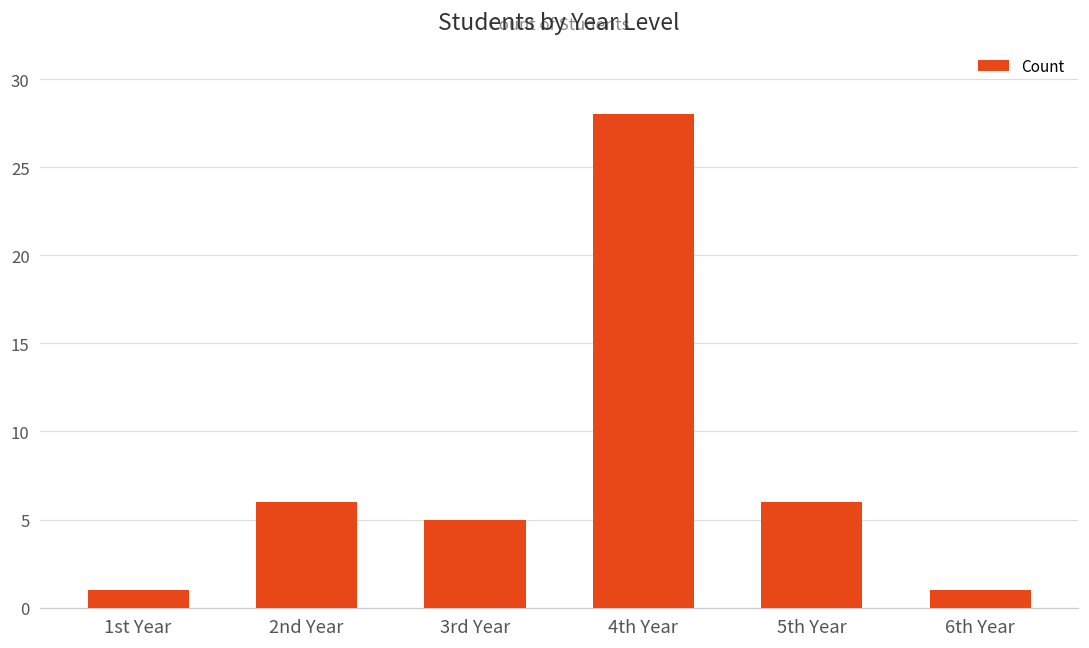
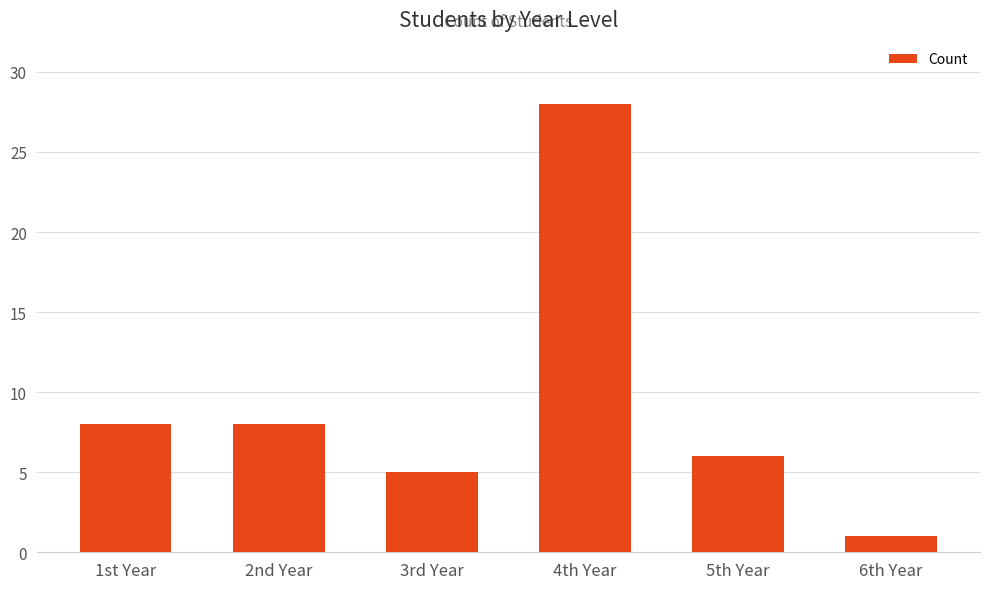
1st Year: 1 -> 8
2nd Year: 6 -> 8
